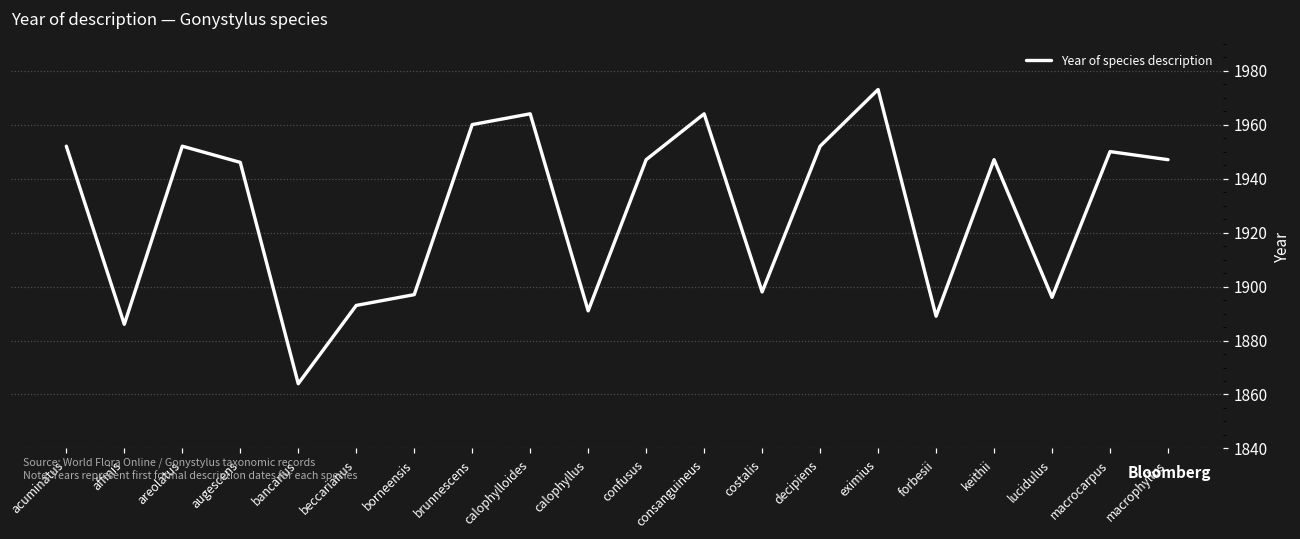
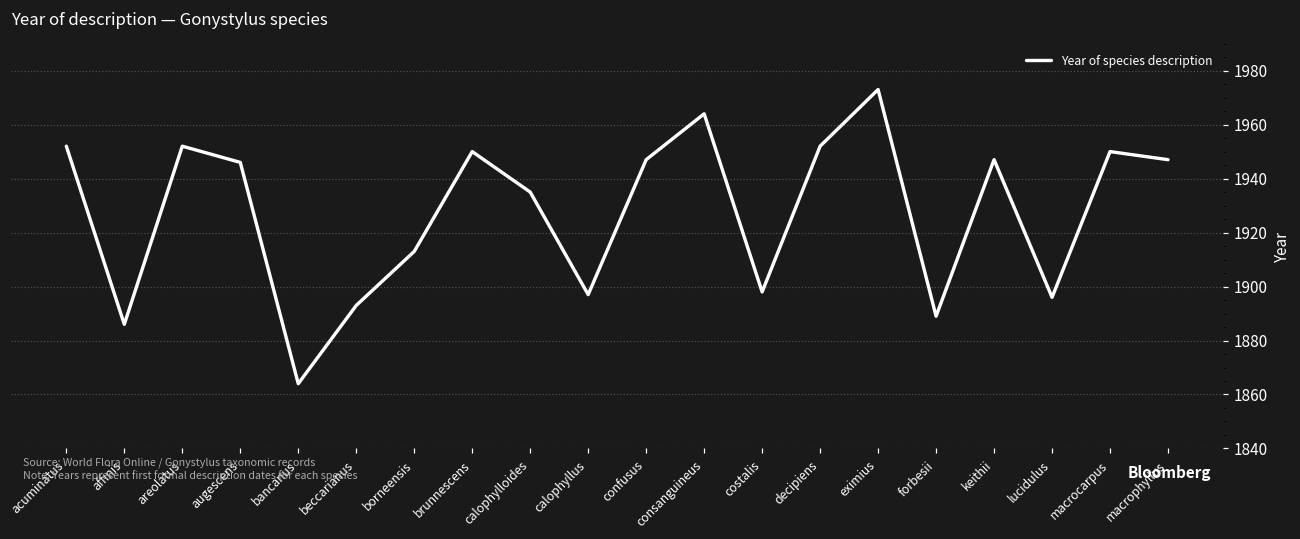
borneensis: 1897 -> 1913
brunnescens: 1960 -> 1950
calophylloides: 1964 -> 1935
calophyllus: 1891 -> 1897
